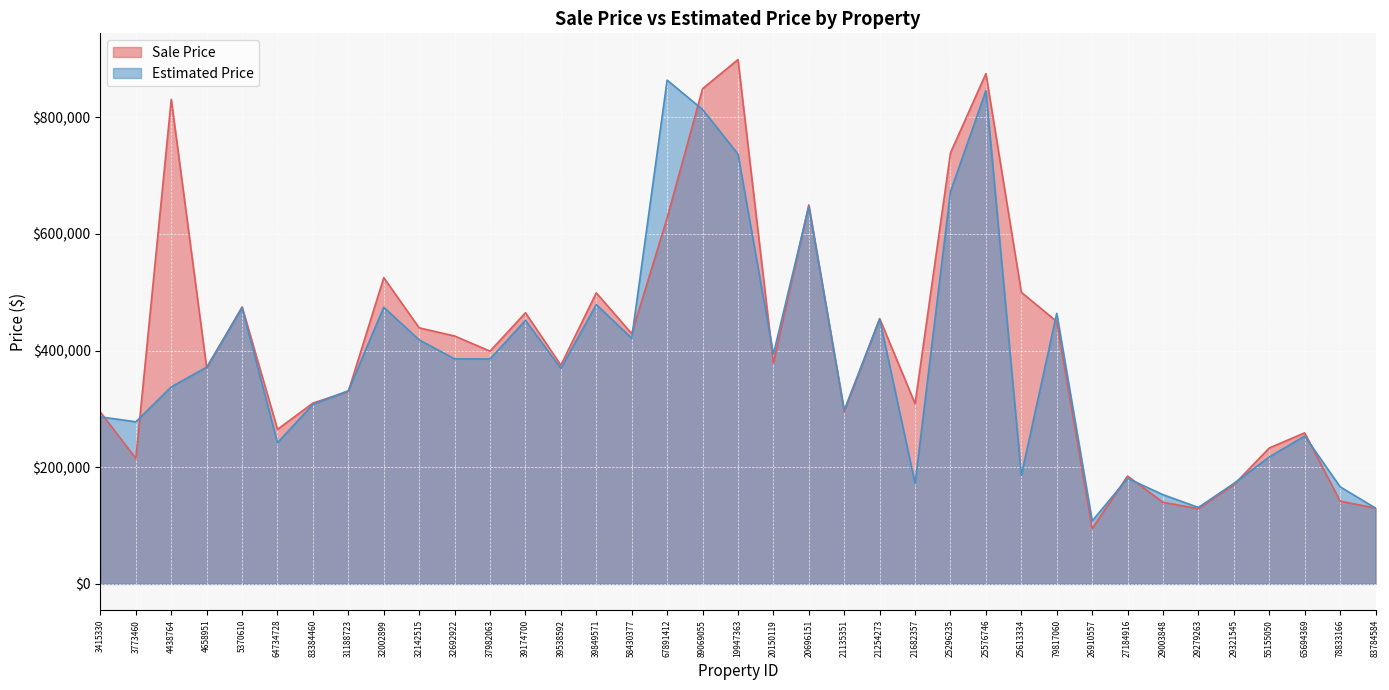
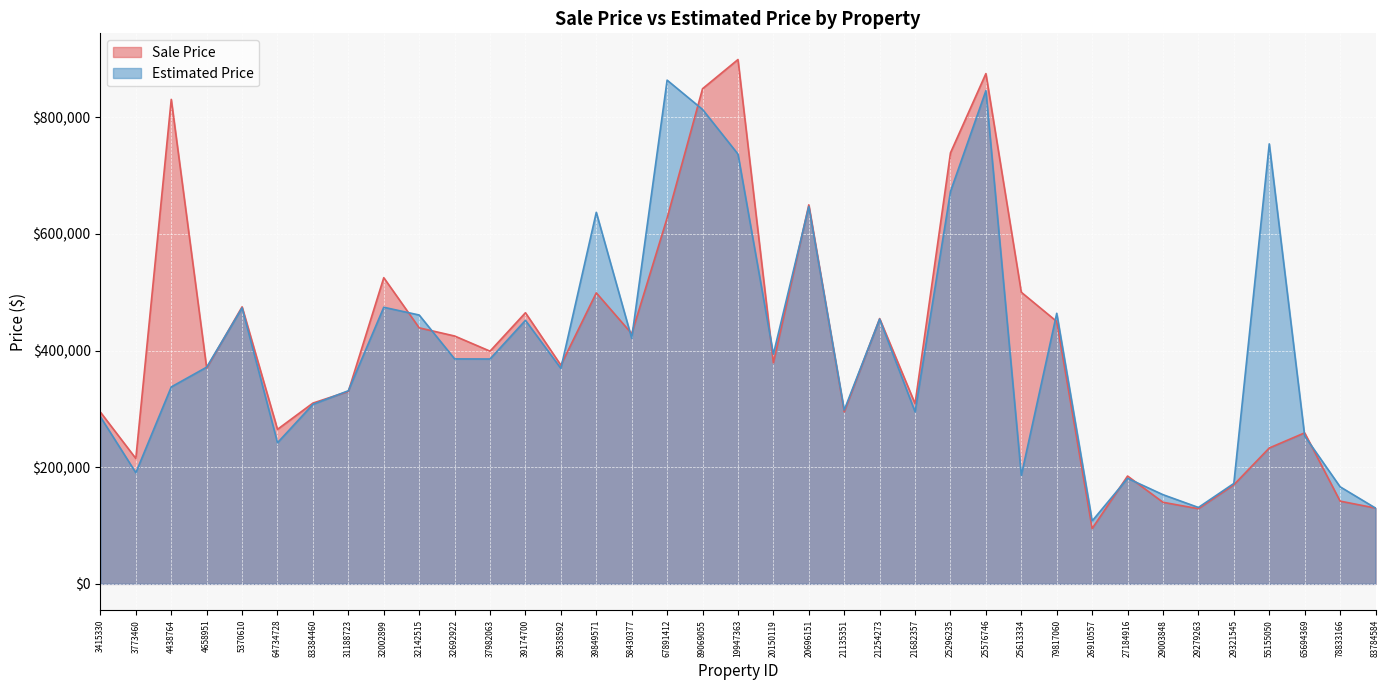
Estimated Price, 3773460: $280,000 -> $190,000
Estimated Price, 32142515: $420,000 -> $460,000
Estimated Price, 39849571: $480,000 -> $640,000
Estimated Price, 21682357: $170,000 -> $300,000
Estimated Price, 55155050: $220,000 -> $750,000
